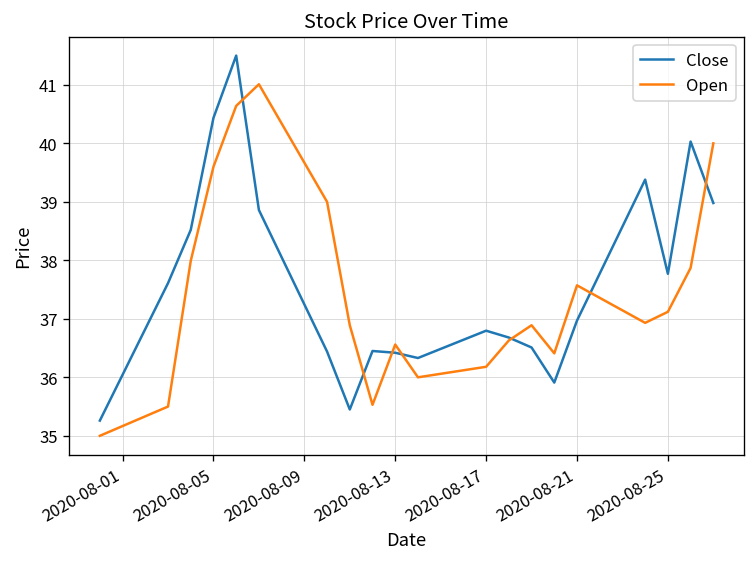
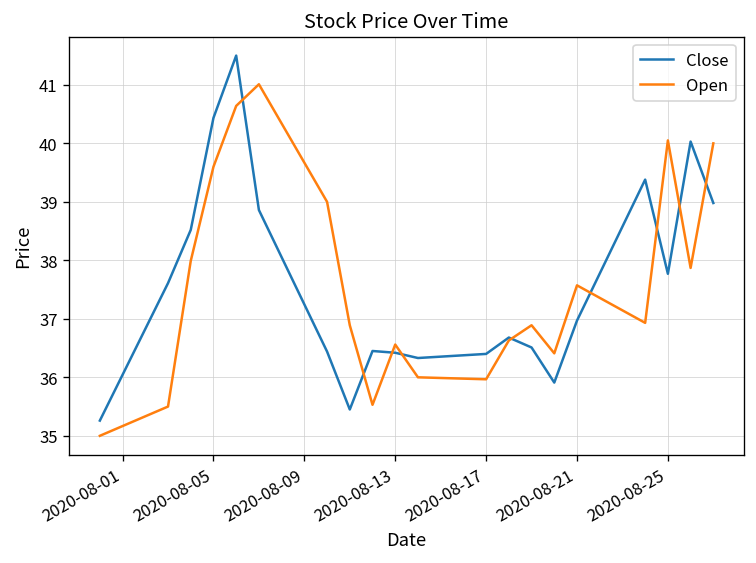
Close, 2020-08-17: 36.8 -> 36.4
Open, 2020-08-17: 36.2 -> 36.0
Open, 2020-08-25: 37.1 -> 40.1
